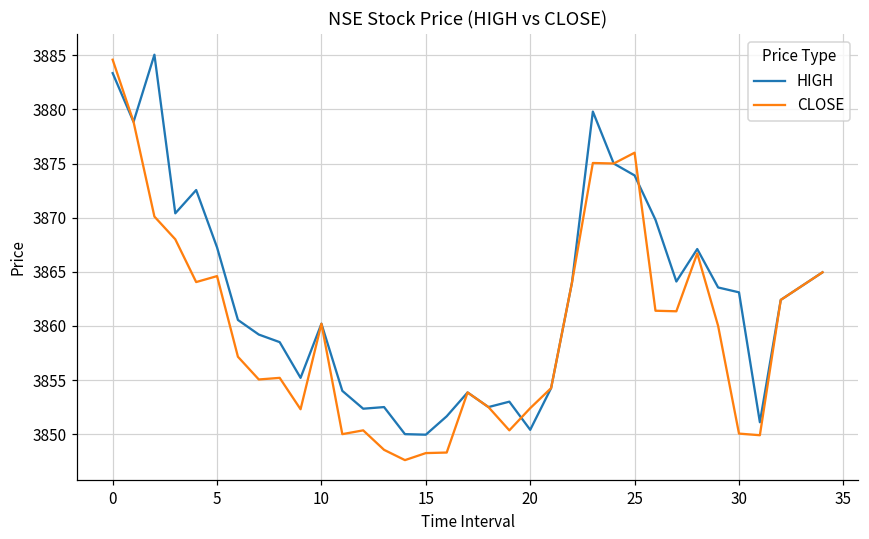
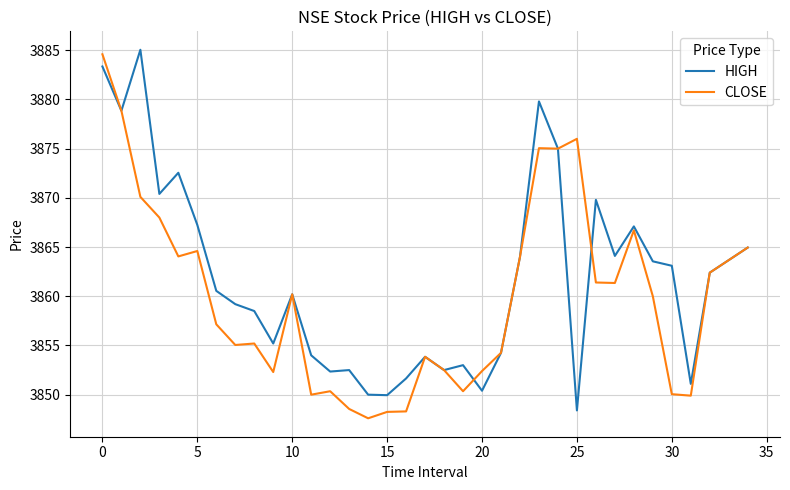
HIGH, 25: 3874 -> 3848
